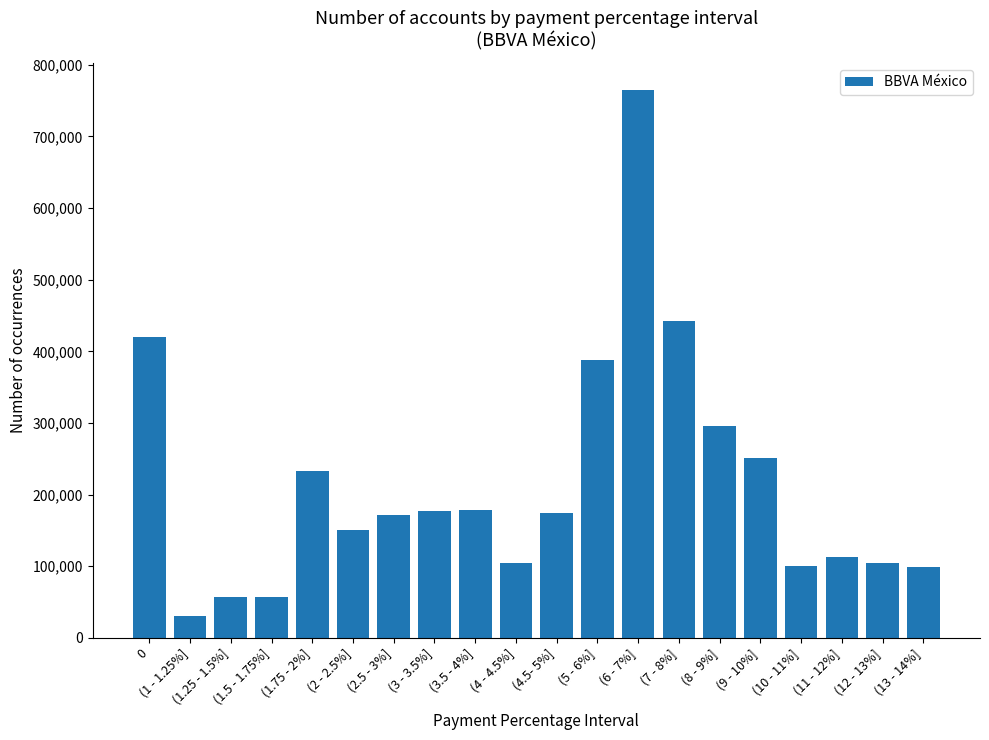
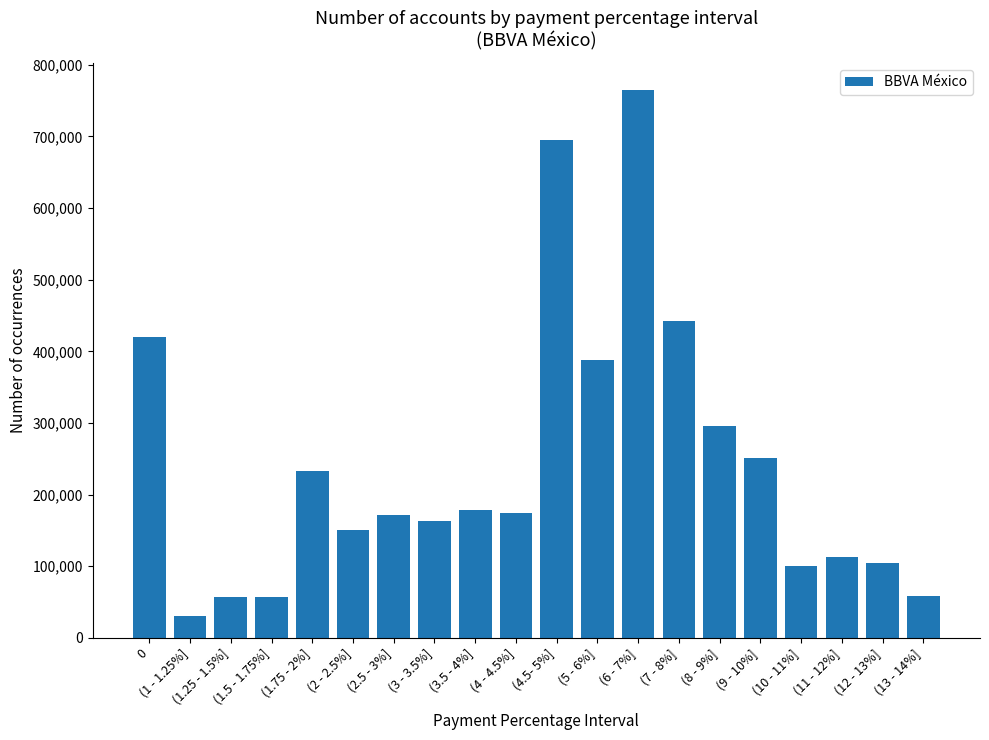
(3 - 3.5%]: 180,000 -> 160,000
(4 - 4.5%]: 100,000 -> 170,000
(4.5- 5%]: 170,000 -> 690,000
(13 - 14%]: 100,000 -> 60,000
